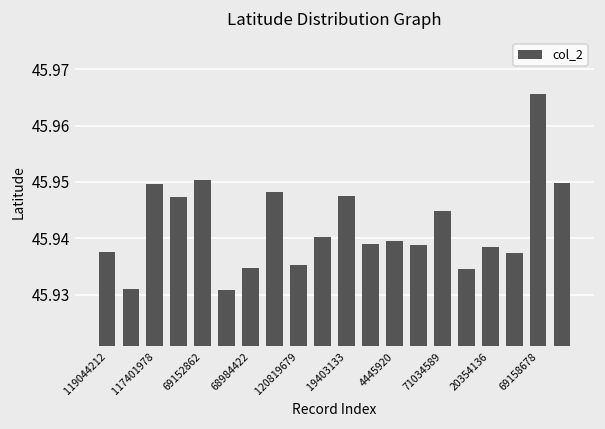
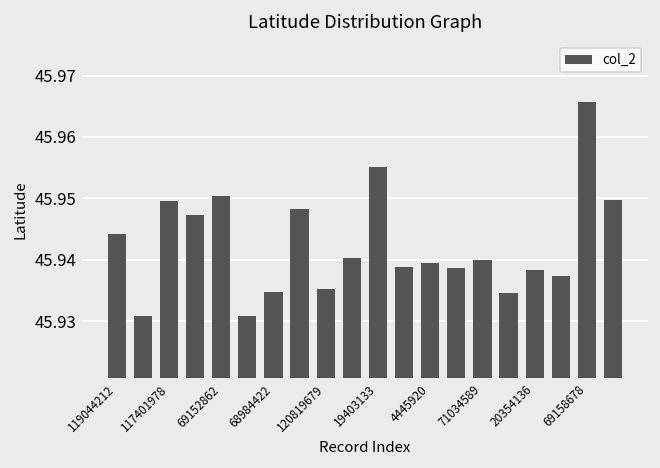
119044212: 45.938 -> 45.944
19403133: 45.947 -> 45.955
71034589: 45.945 -> 45.940
